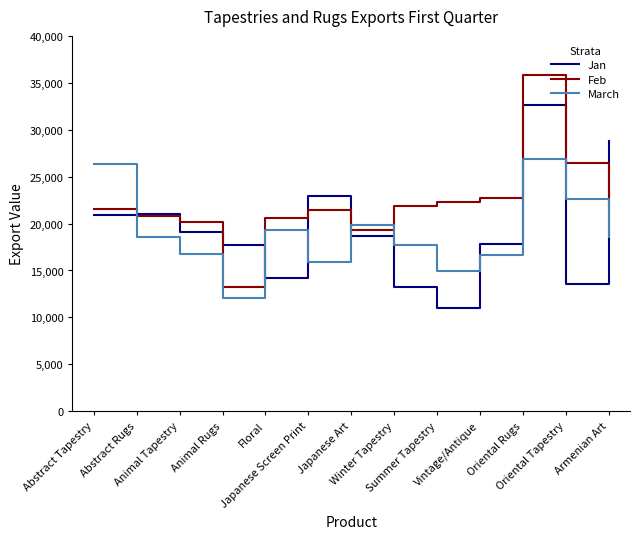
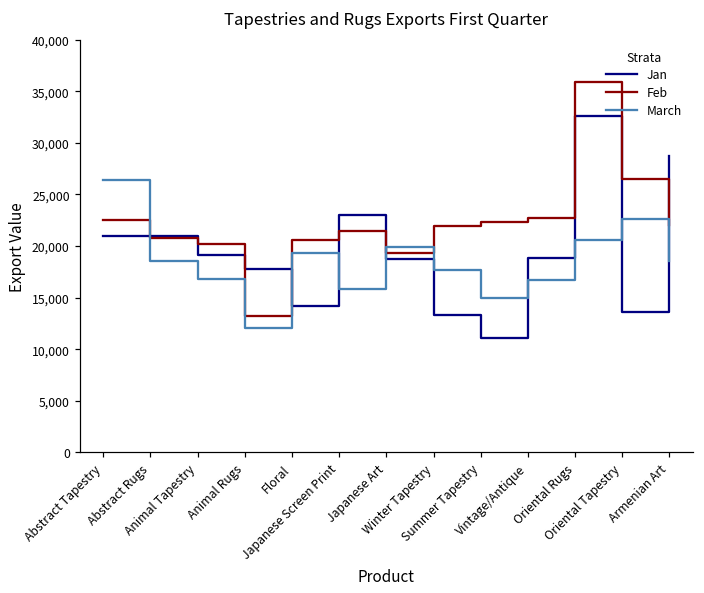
Feb, Abstract Tapestry: 22,000 -> 23,000
Jan, Vintage/Antique: 18,000 -> 19,000
March, Oriental Rugs: 27,000 -> 21,000
